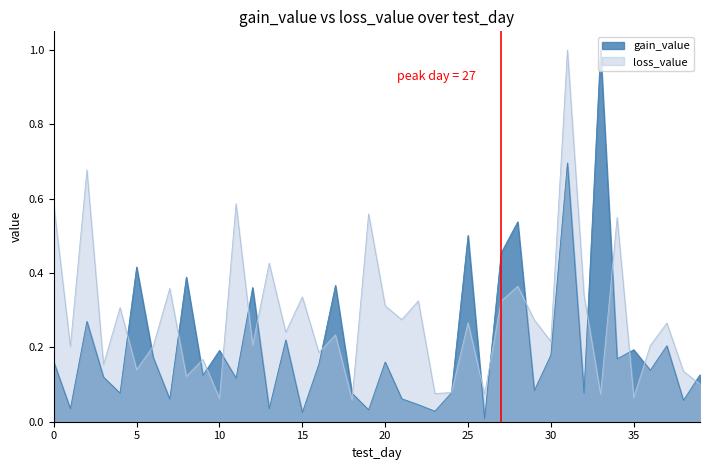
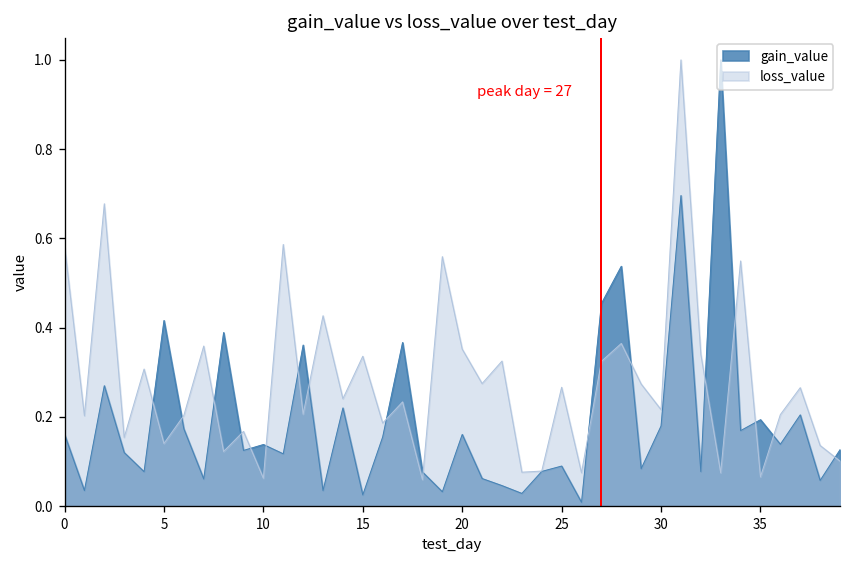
gain_value, 10: 0.19 -> 0.14
loss_value, 20: 0.31 -> 0.35
gain_value, 25: 0.50 -> 0.09
